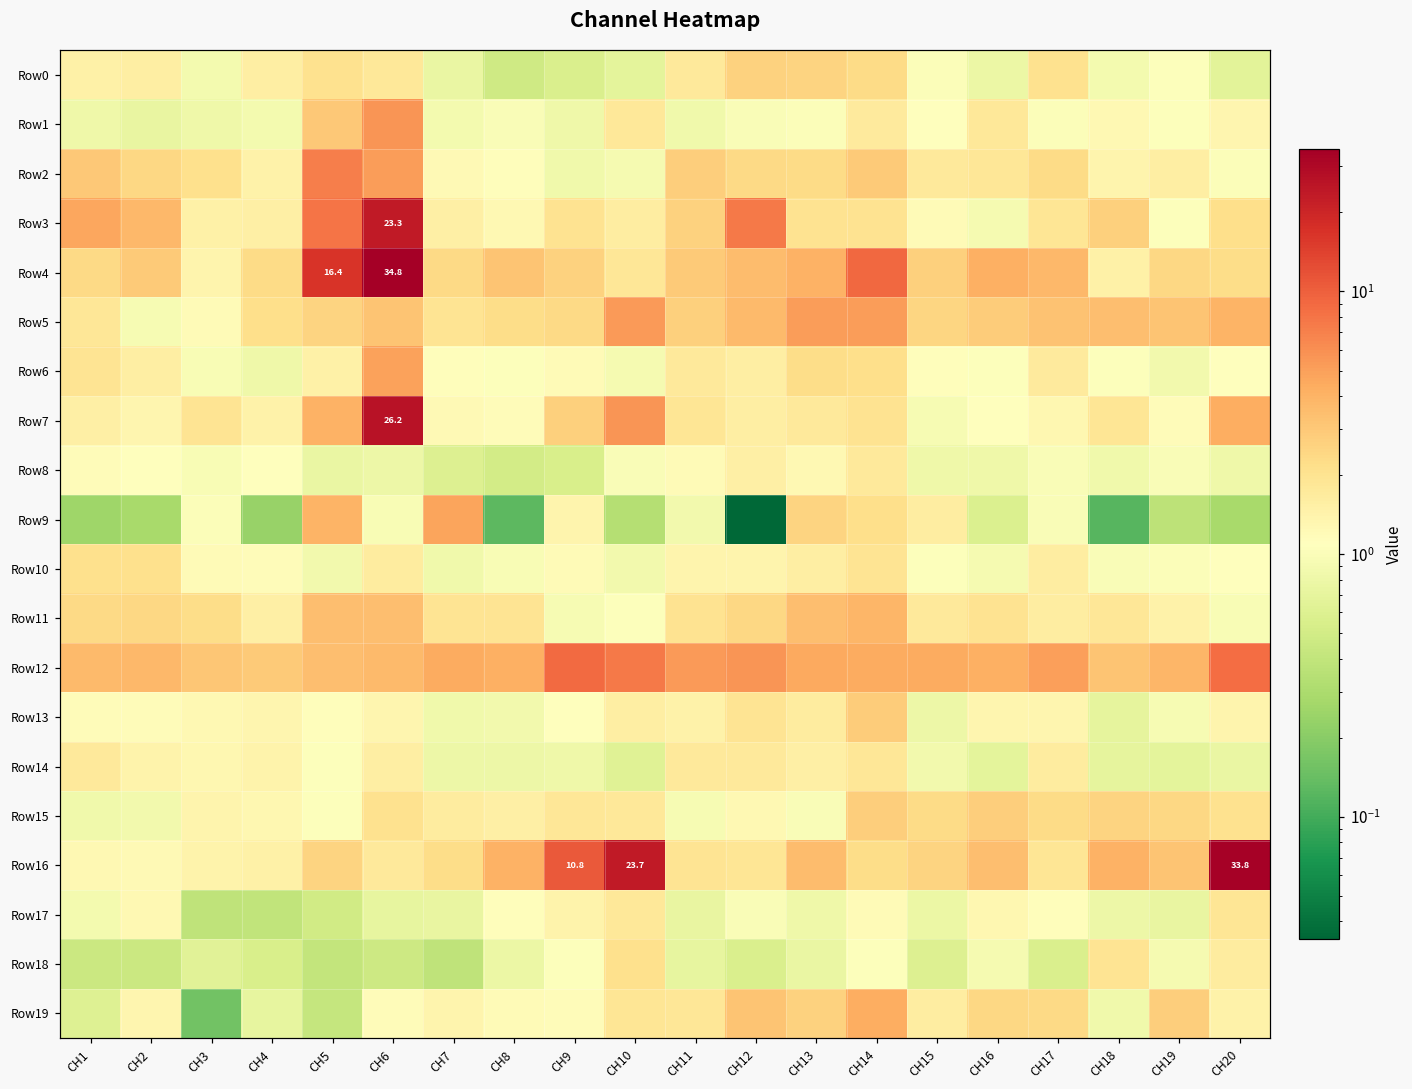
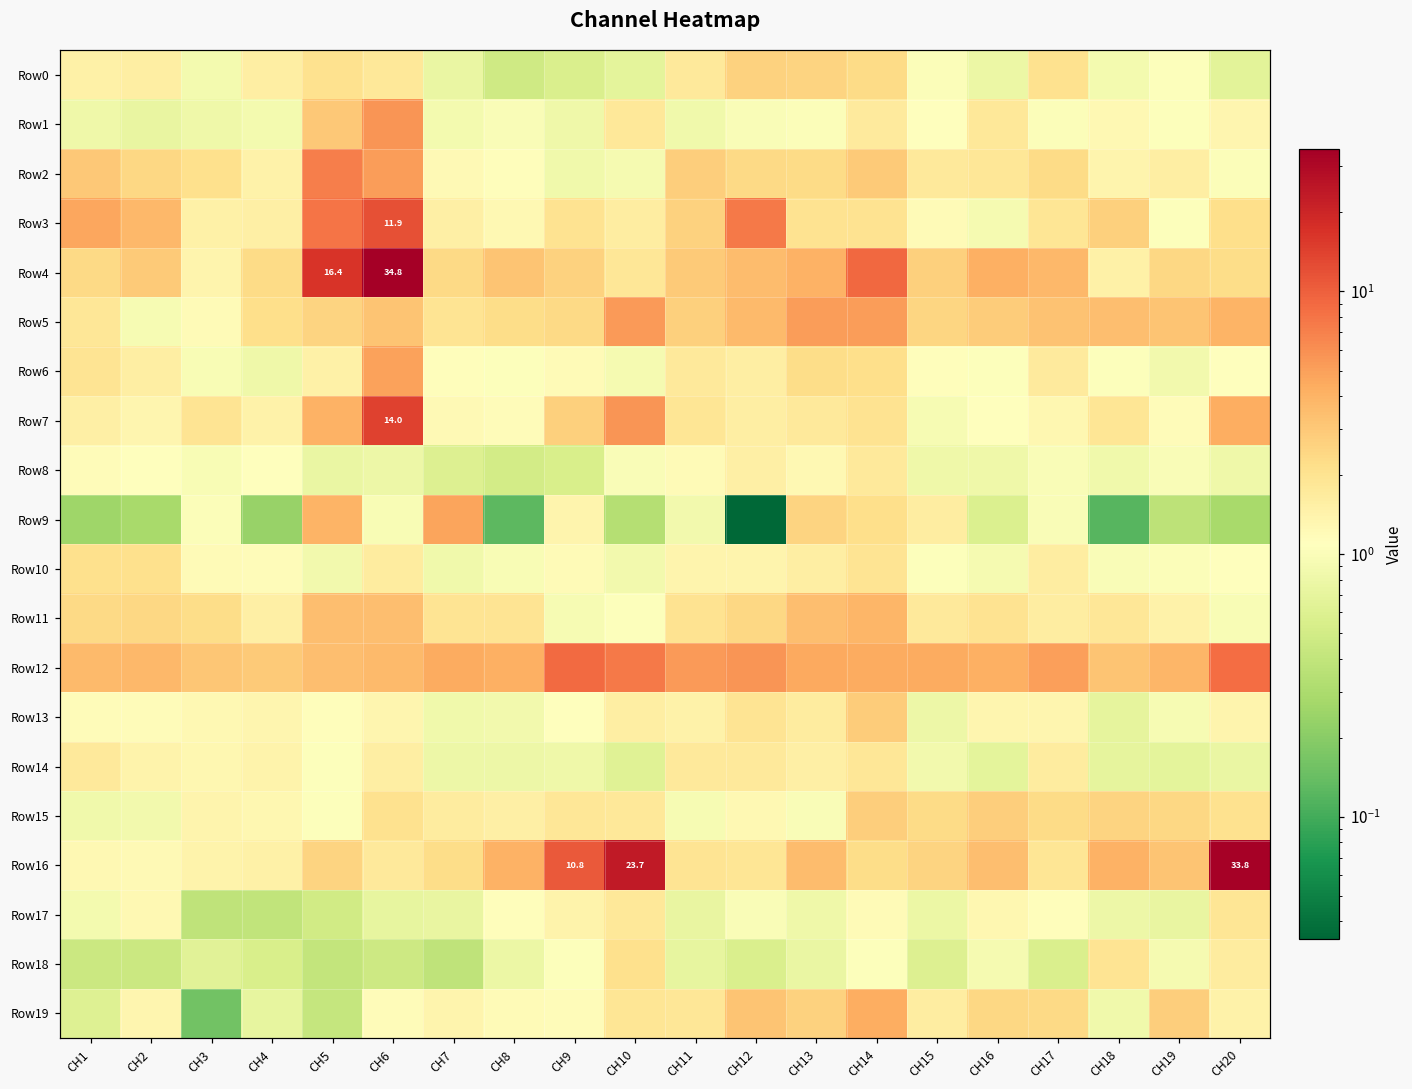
Row3, CH6: 23.3 -> 11.9
Row7, CH6: 26.2 -> 14.0
